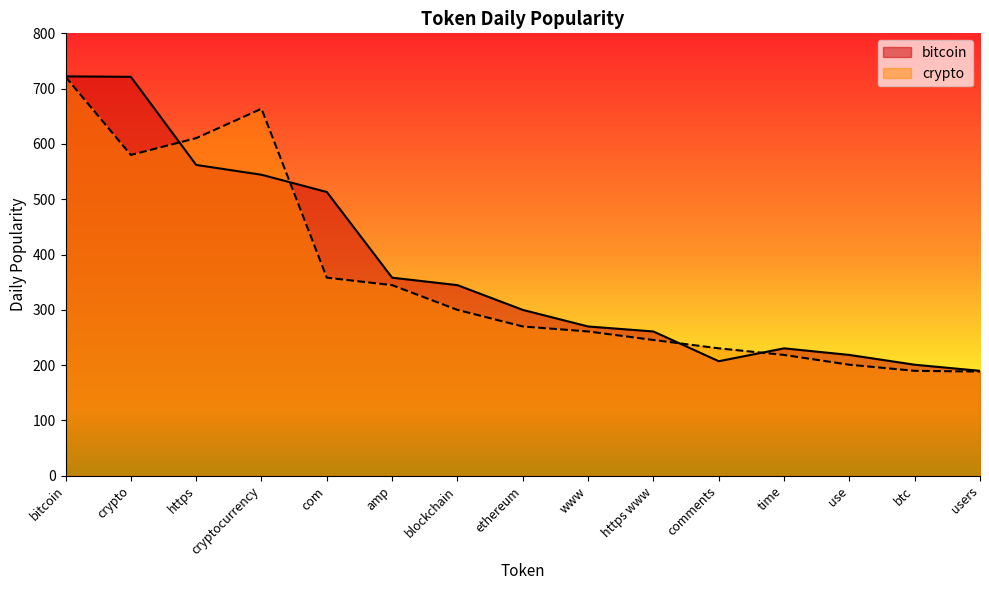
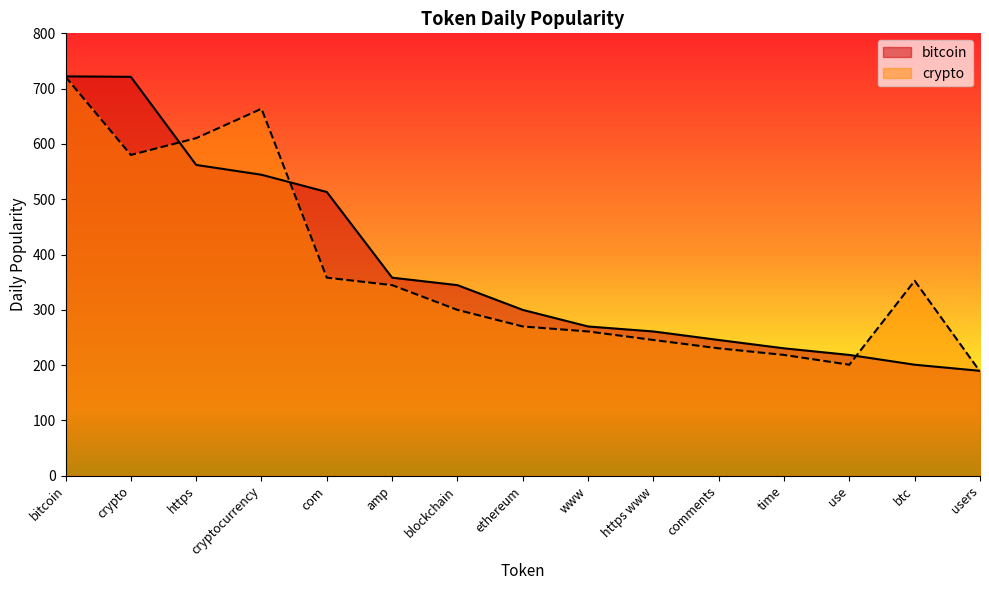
bitcoin, comments: 210 -> 250
crypto, btc: 190 -> 350
